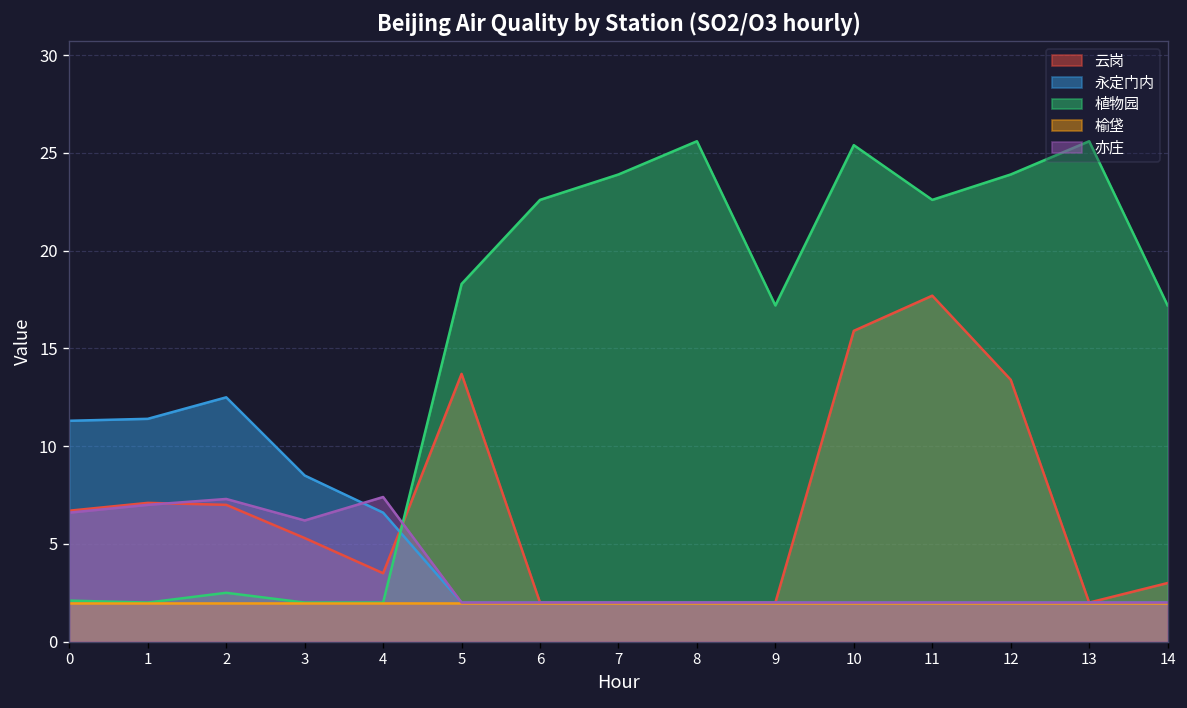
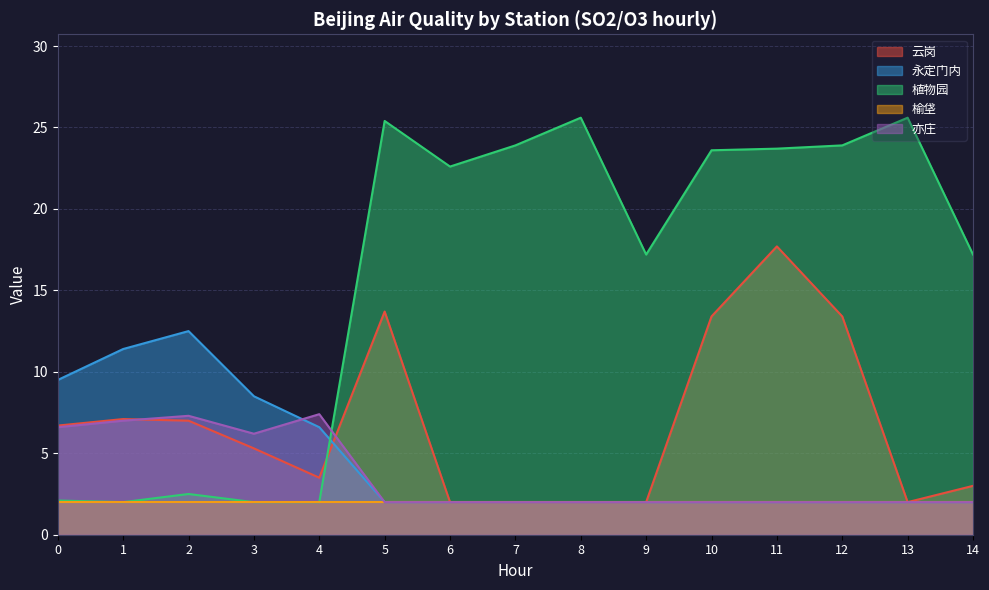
永定门内, 0: 11.3 -> 9.5
植物园, 5: 18.3 -> 25.4
云岗, 10: 15.9 -> 13.4
植物园, 10: 25.4 -> 23.6
植物园, 11: 22.6 -> 23.7
